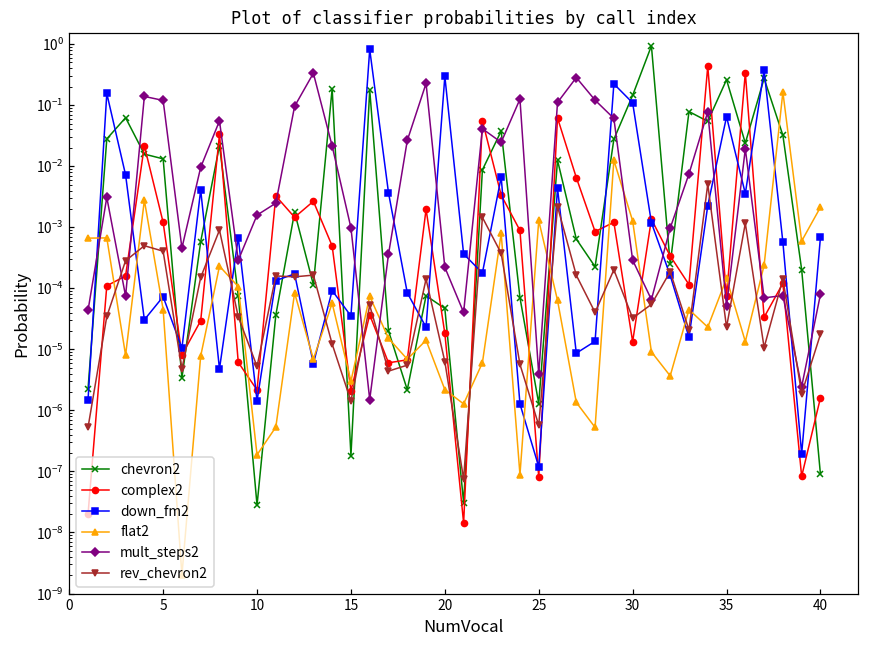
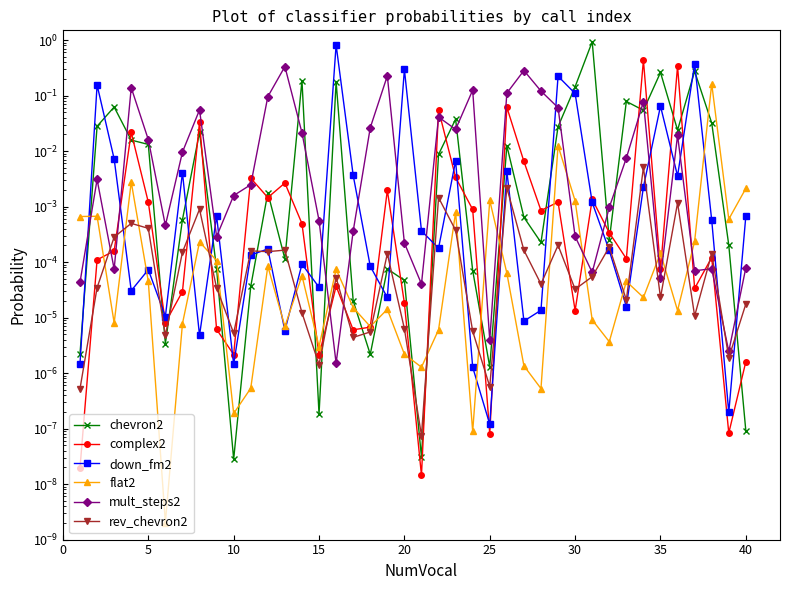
mult_steps2, 5: 0.12 -> 0.016
mult_steps2, 15: 0.0010 -> 0.0006
